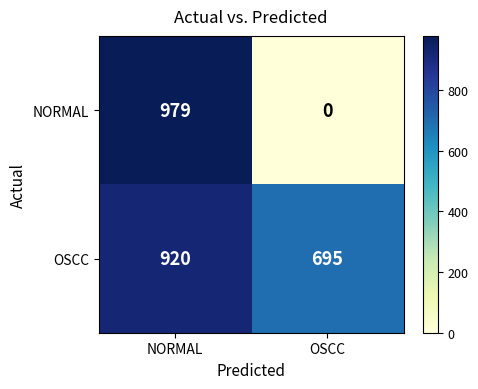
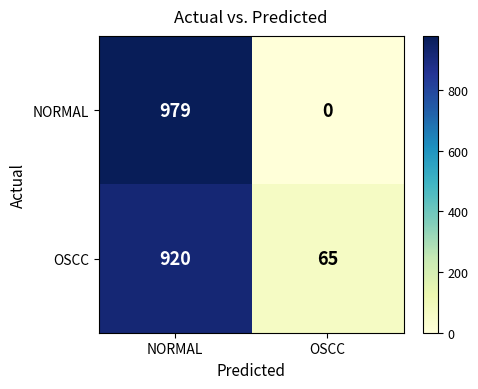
OSCC, OSCC: 695 -> 65
